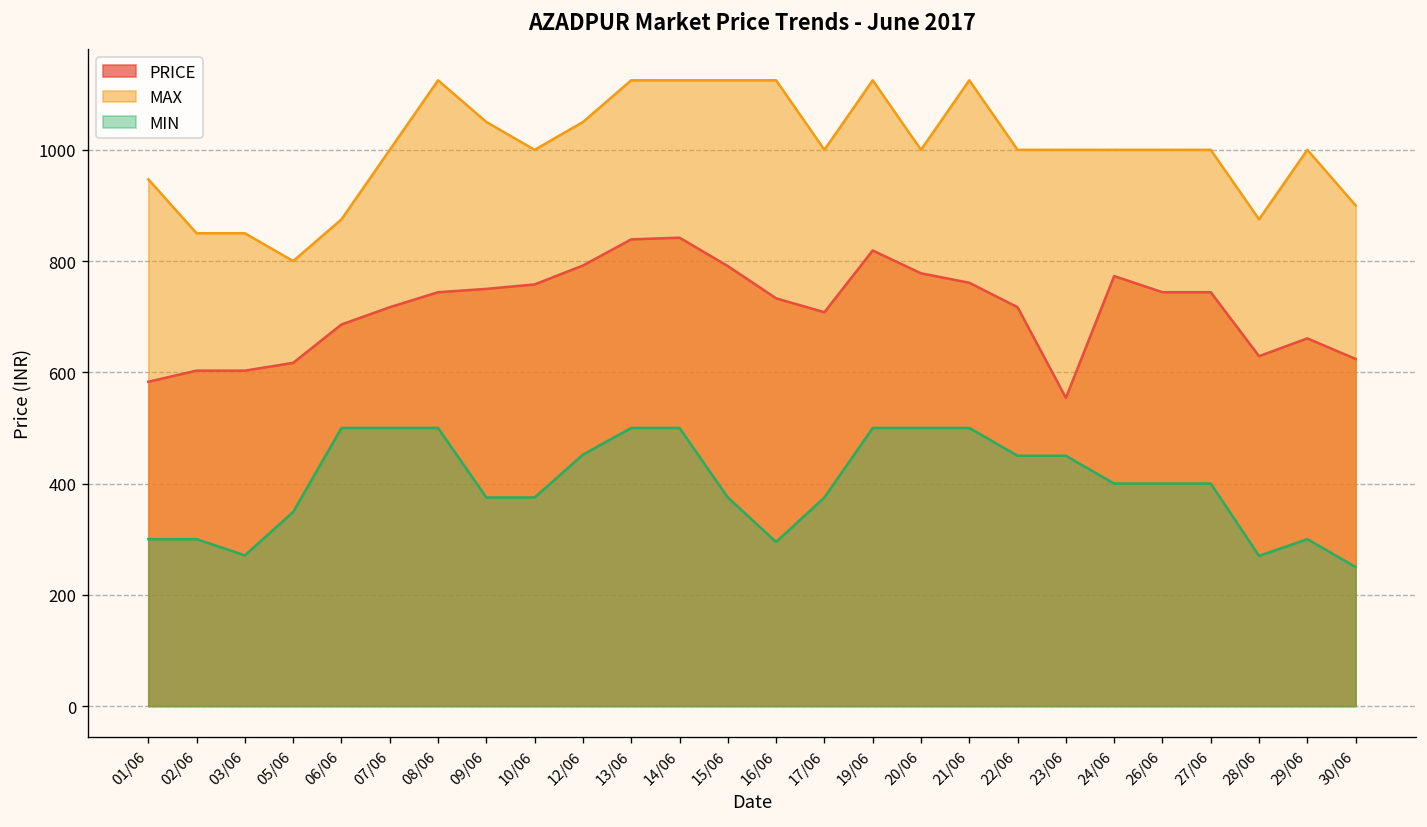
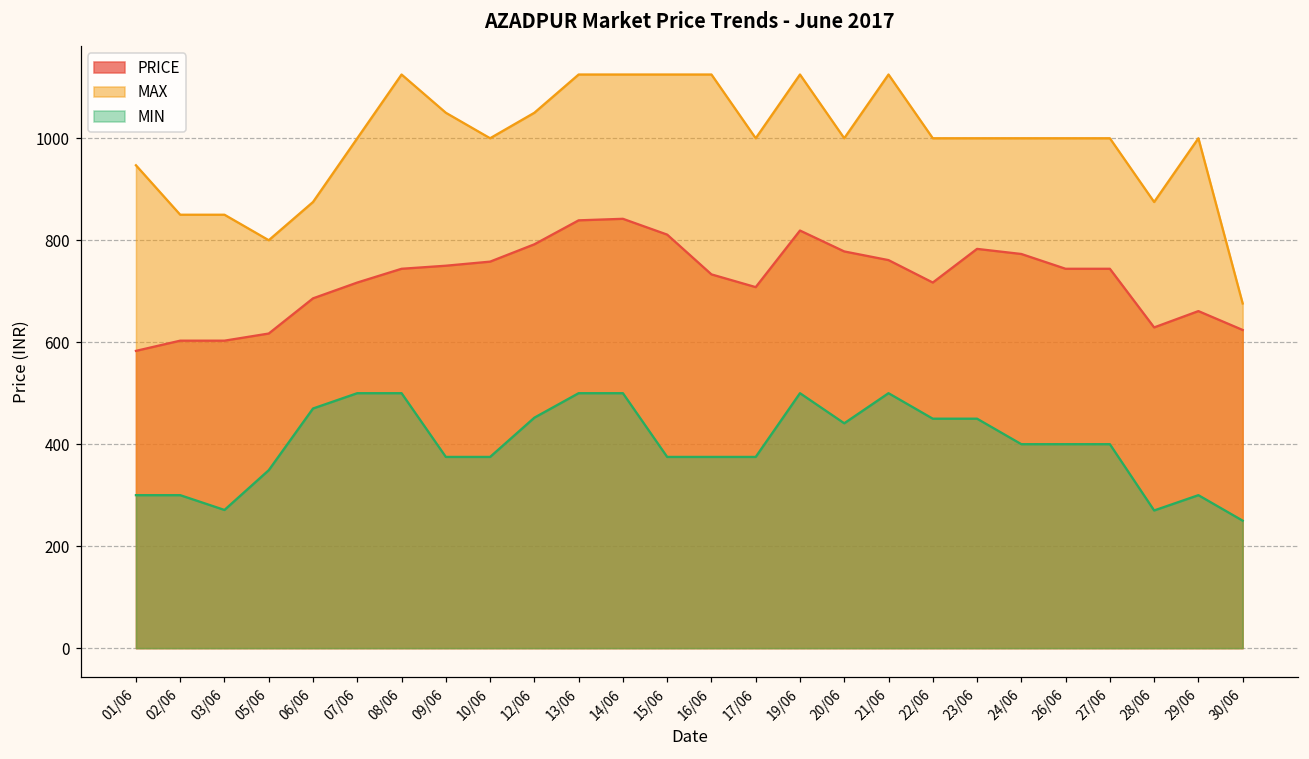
MIN, 06/06: 500 -> 470
PRICE, 15/06: 790 -> 810
MIN, 16/06: 300 -> 380
MIN, 20/06: 500 -> 440
PRICE, 23/06: 550 -> 780
MAX, 30/06: 900 -> 680
